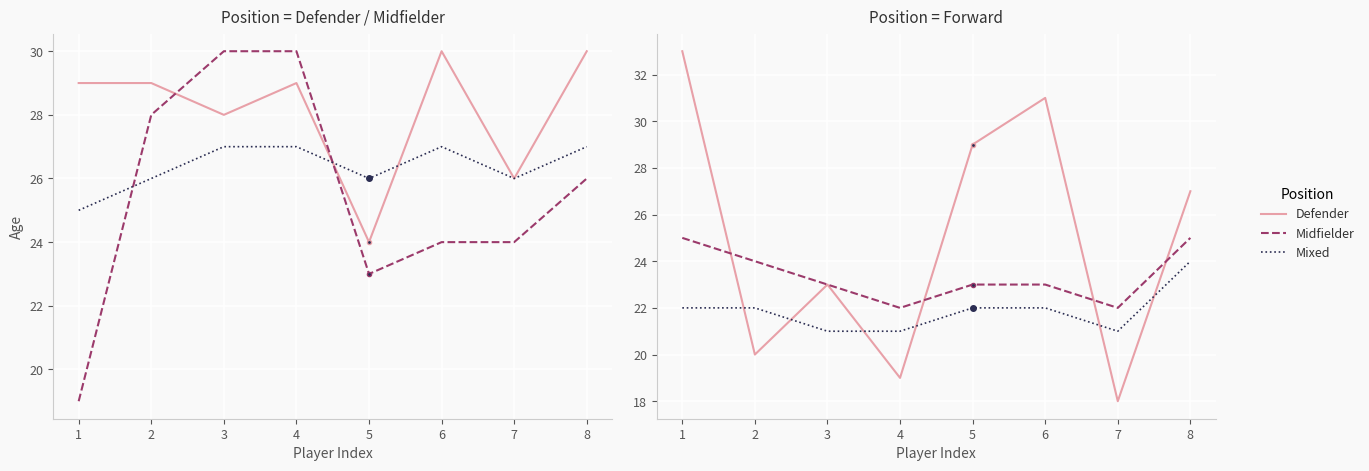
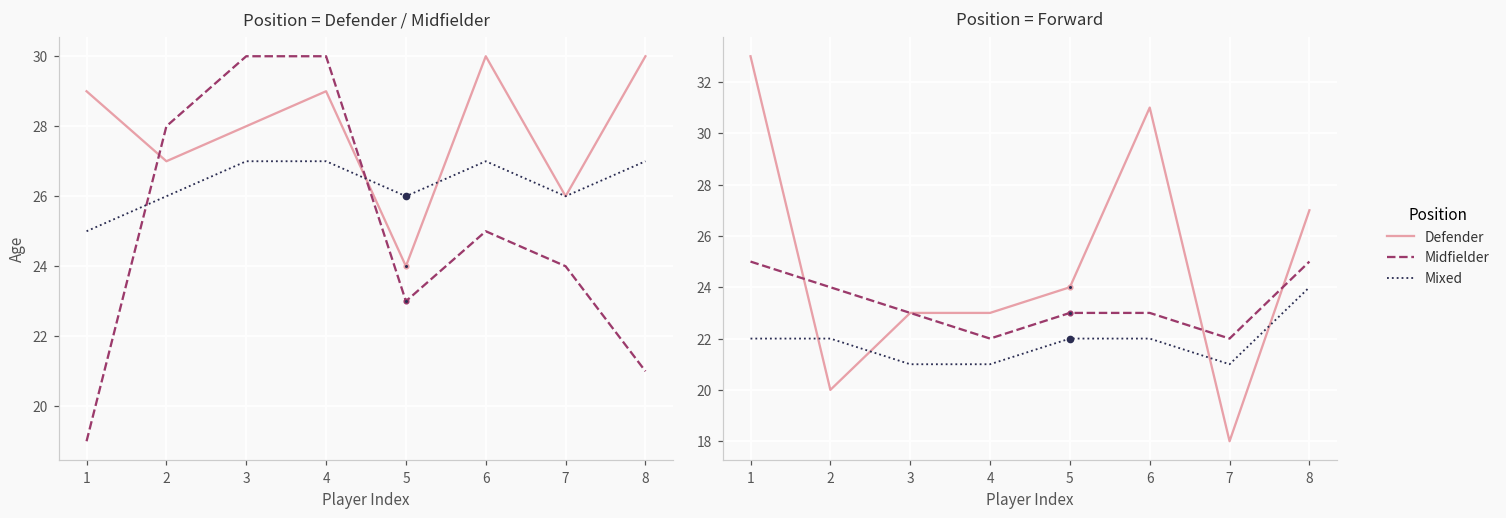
Position = Defender / Midfielder, Defender, 2: 29 -> 27
Position = Defender / Midfielder, Midfielder, 6: 24 -> 25
Position = Defender / Midfielder, Midfielder, 8: 26 -> 21
Position = Forward, Defender, 4: 19 -> 23
Position = Forward, Defender, 5: 29 -> 24
